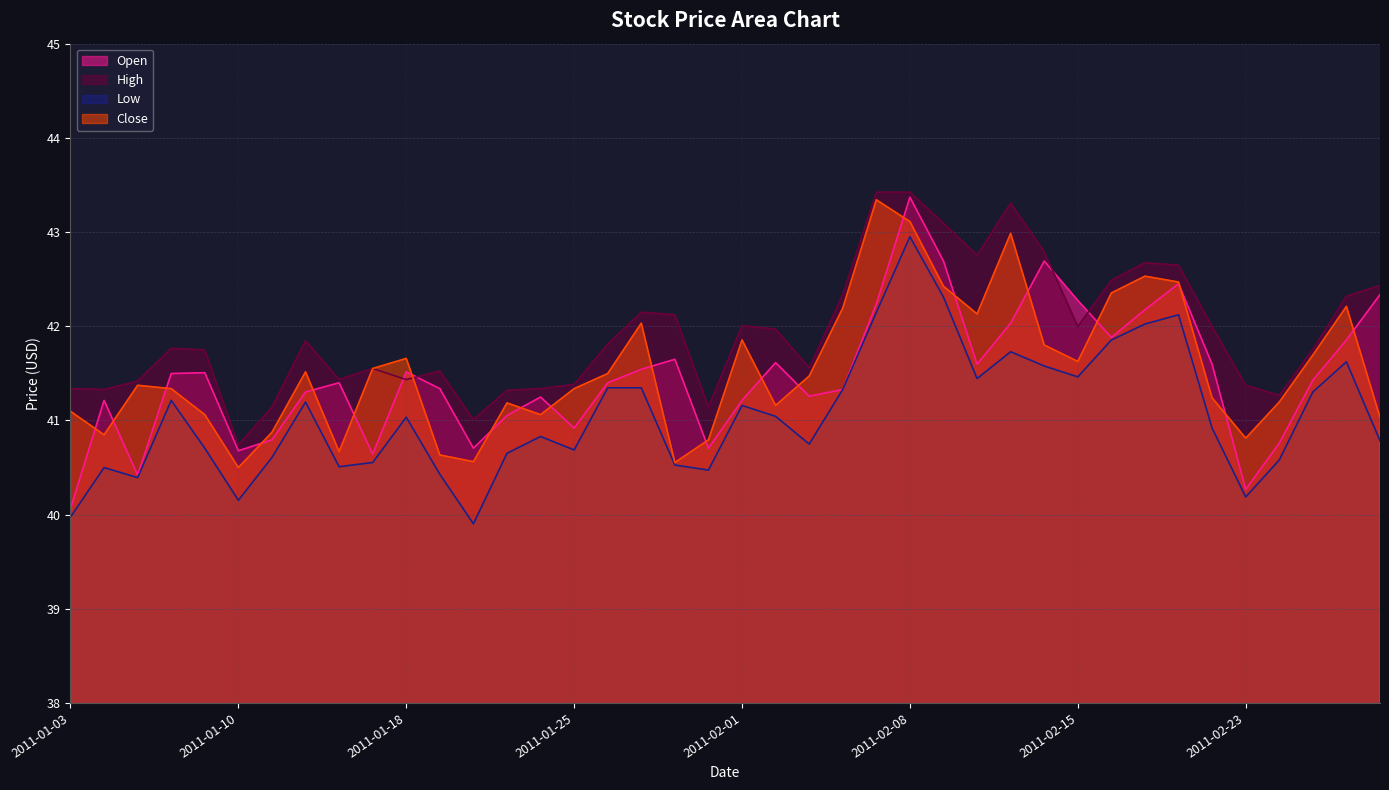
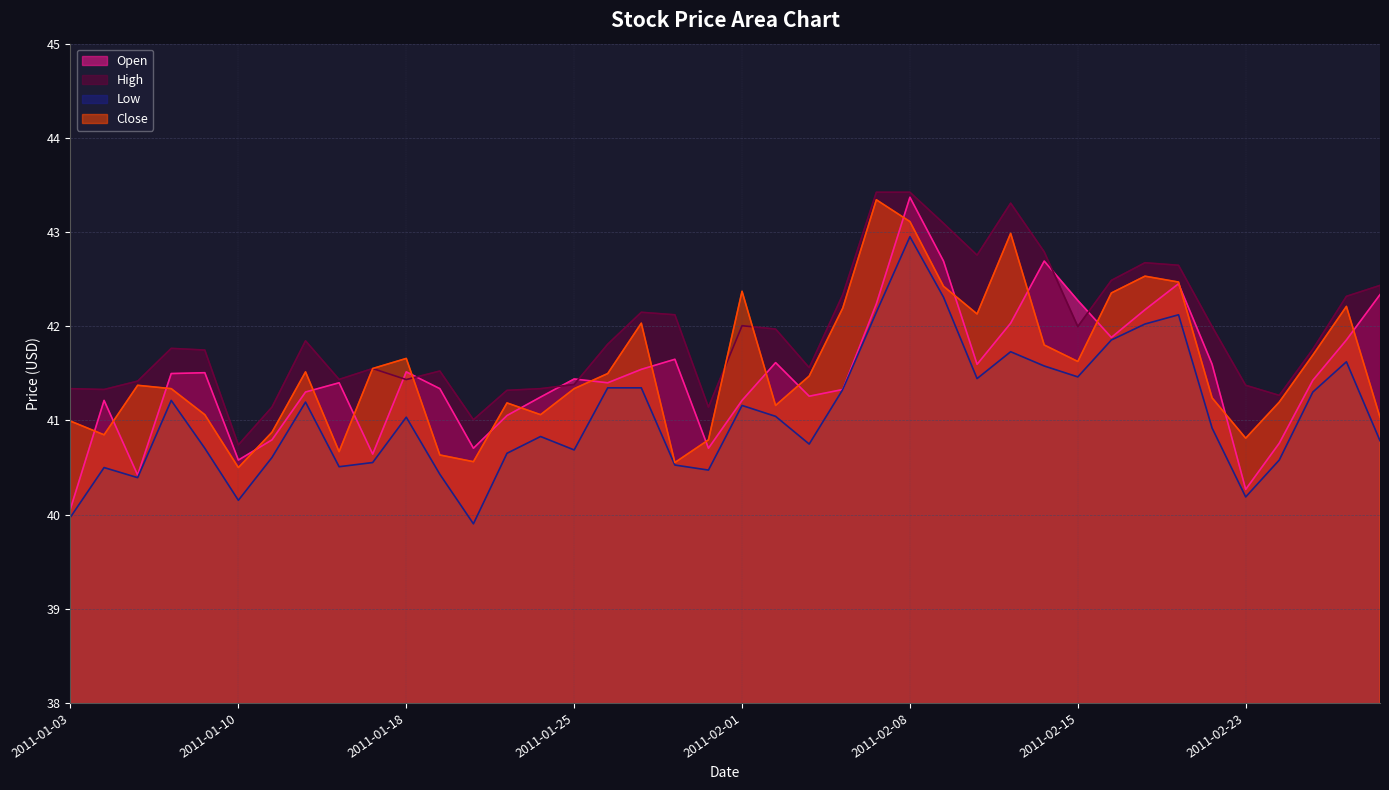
Close, 2011-01-03: 41.1 -> 41.0
Open, 2011-01-10: 40.7 -> 40.6
Open, 2011-01-25: 40.9 -> 41.4
Close, 2011-02-01: 41.9 -> 42.4
